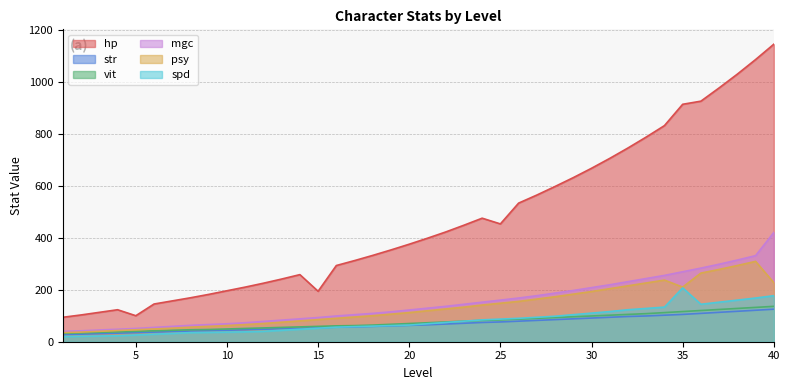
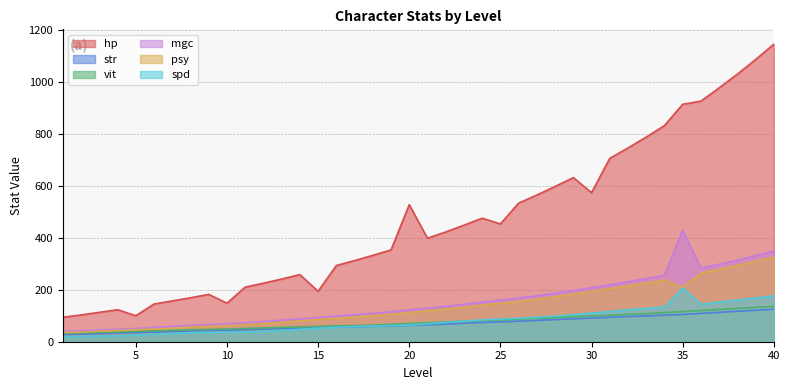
hp, 10: 200 -> 150
hp, 20: 380 -> 530
hp, 30: 670 -> 570
mgc, 35: 270 -> 430
mgc, 40: 420 -> 350
psy, 40: 230 -> 330
